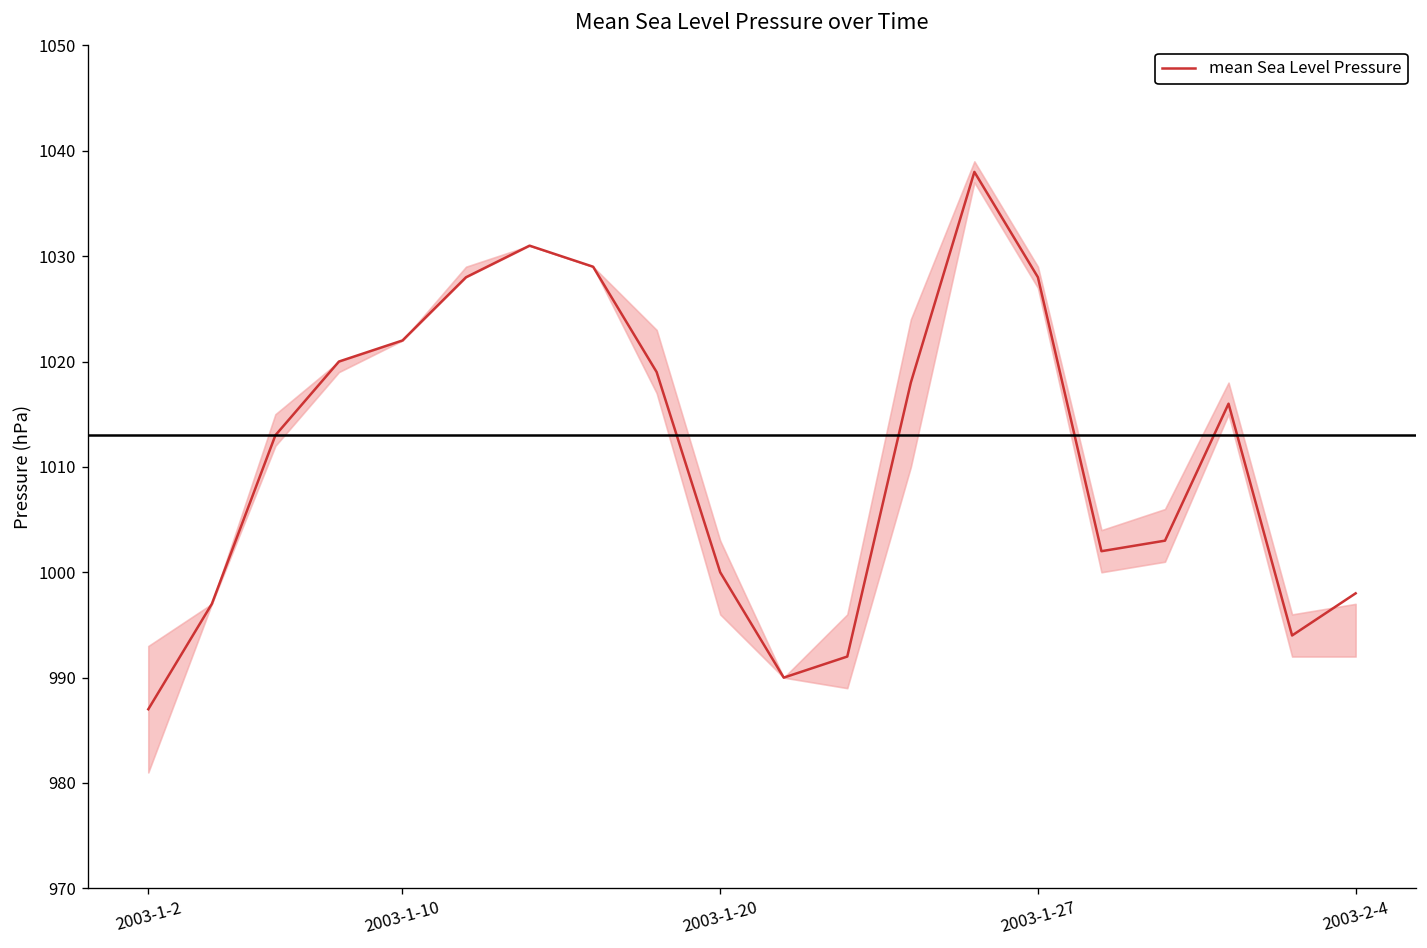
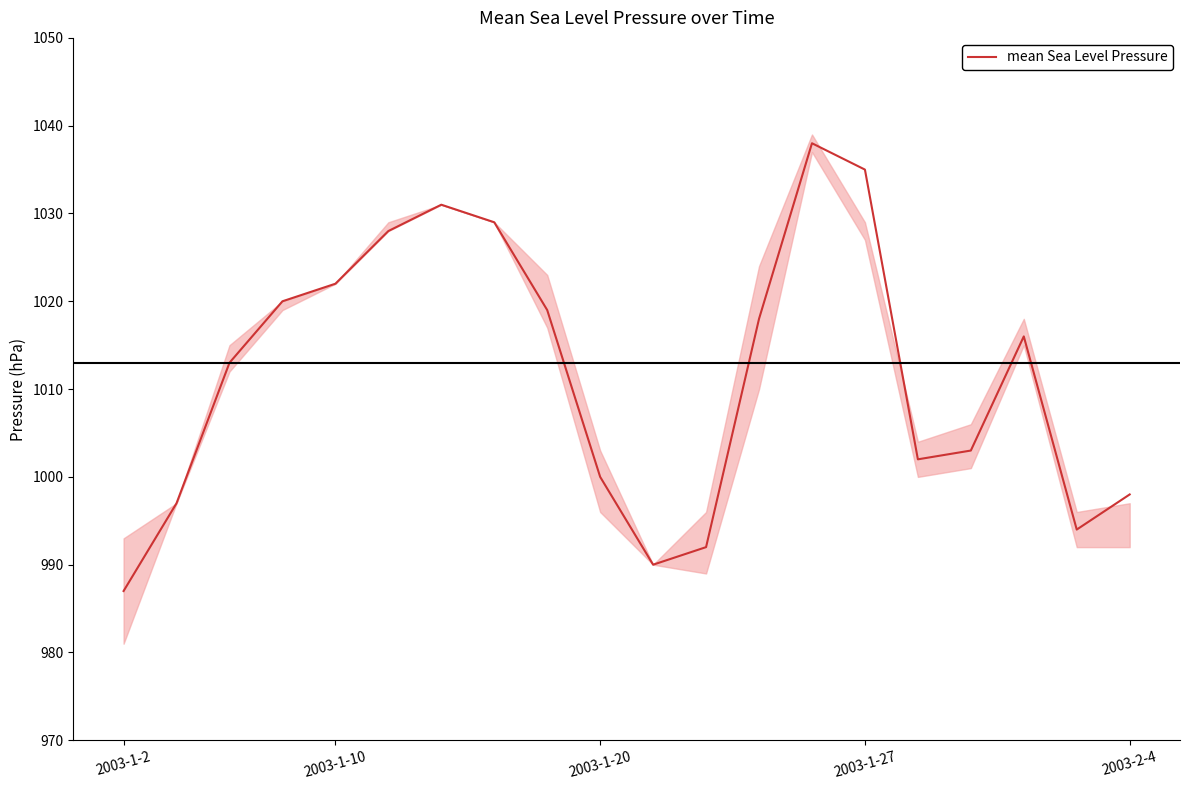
mean Sea Level Pressure, 2003-1-27: 1028 -> 1035
